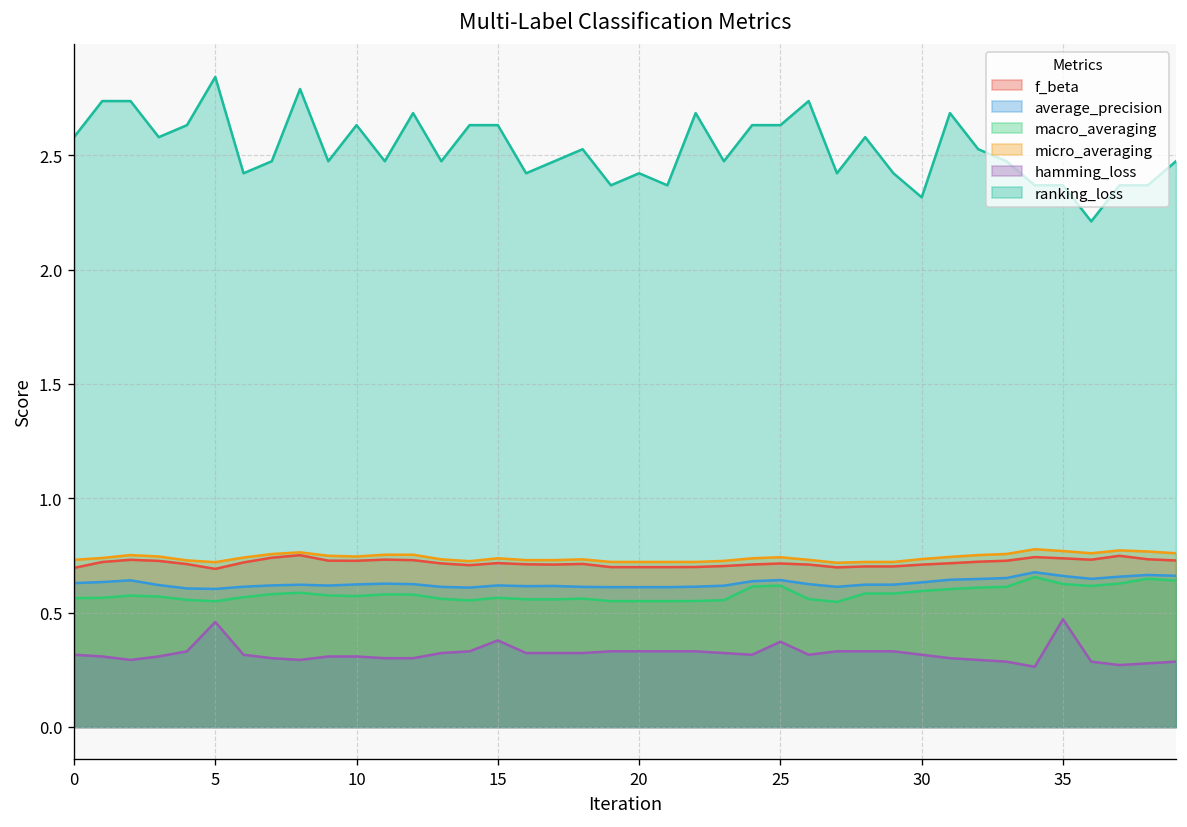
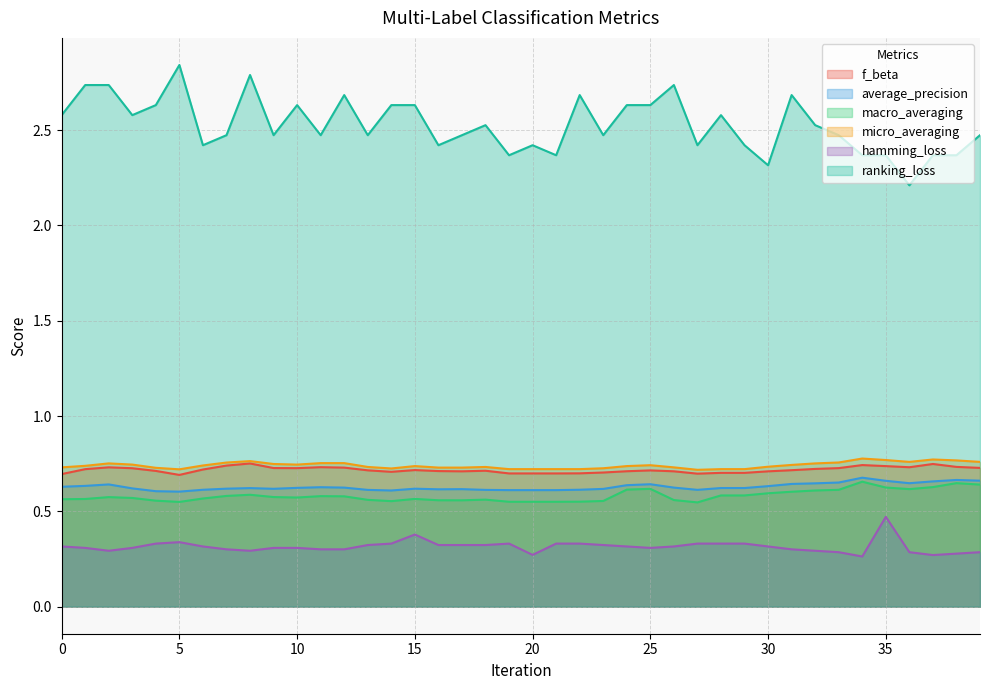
hamming_loss, 5: 0.46 -> 0.34
hamming_loss, 20: 0.33 -> 0.27
hamming_loss, 25: 0.37 -> 0.31
